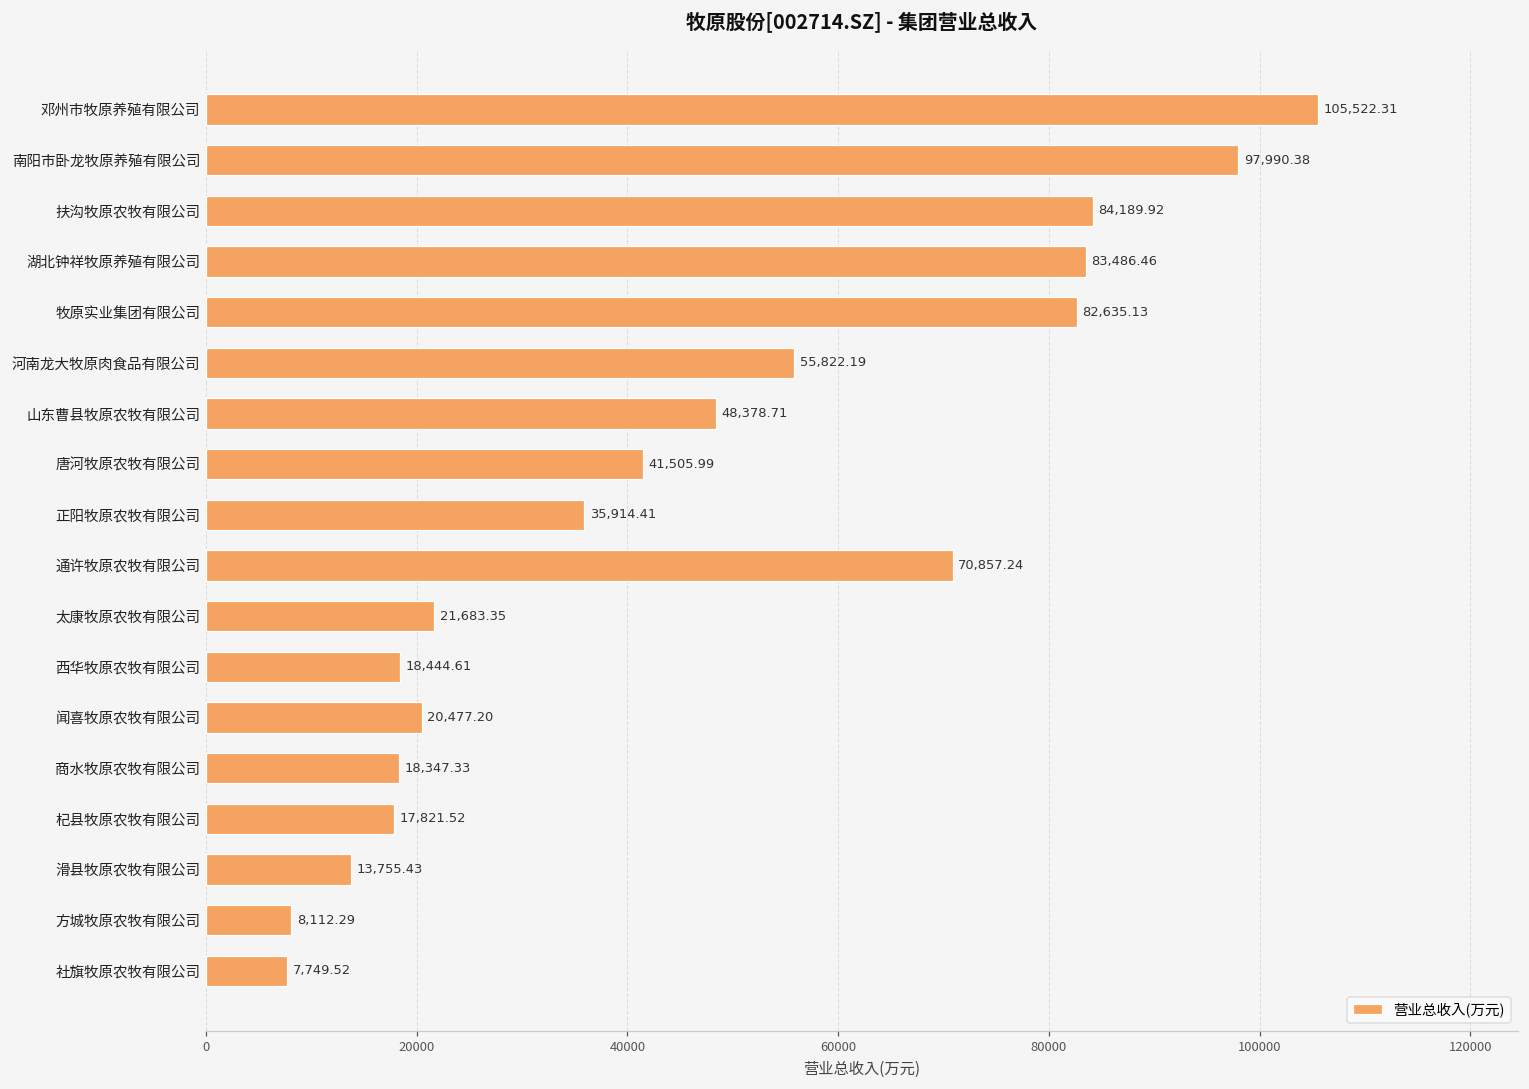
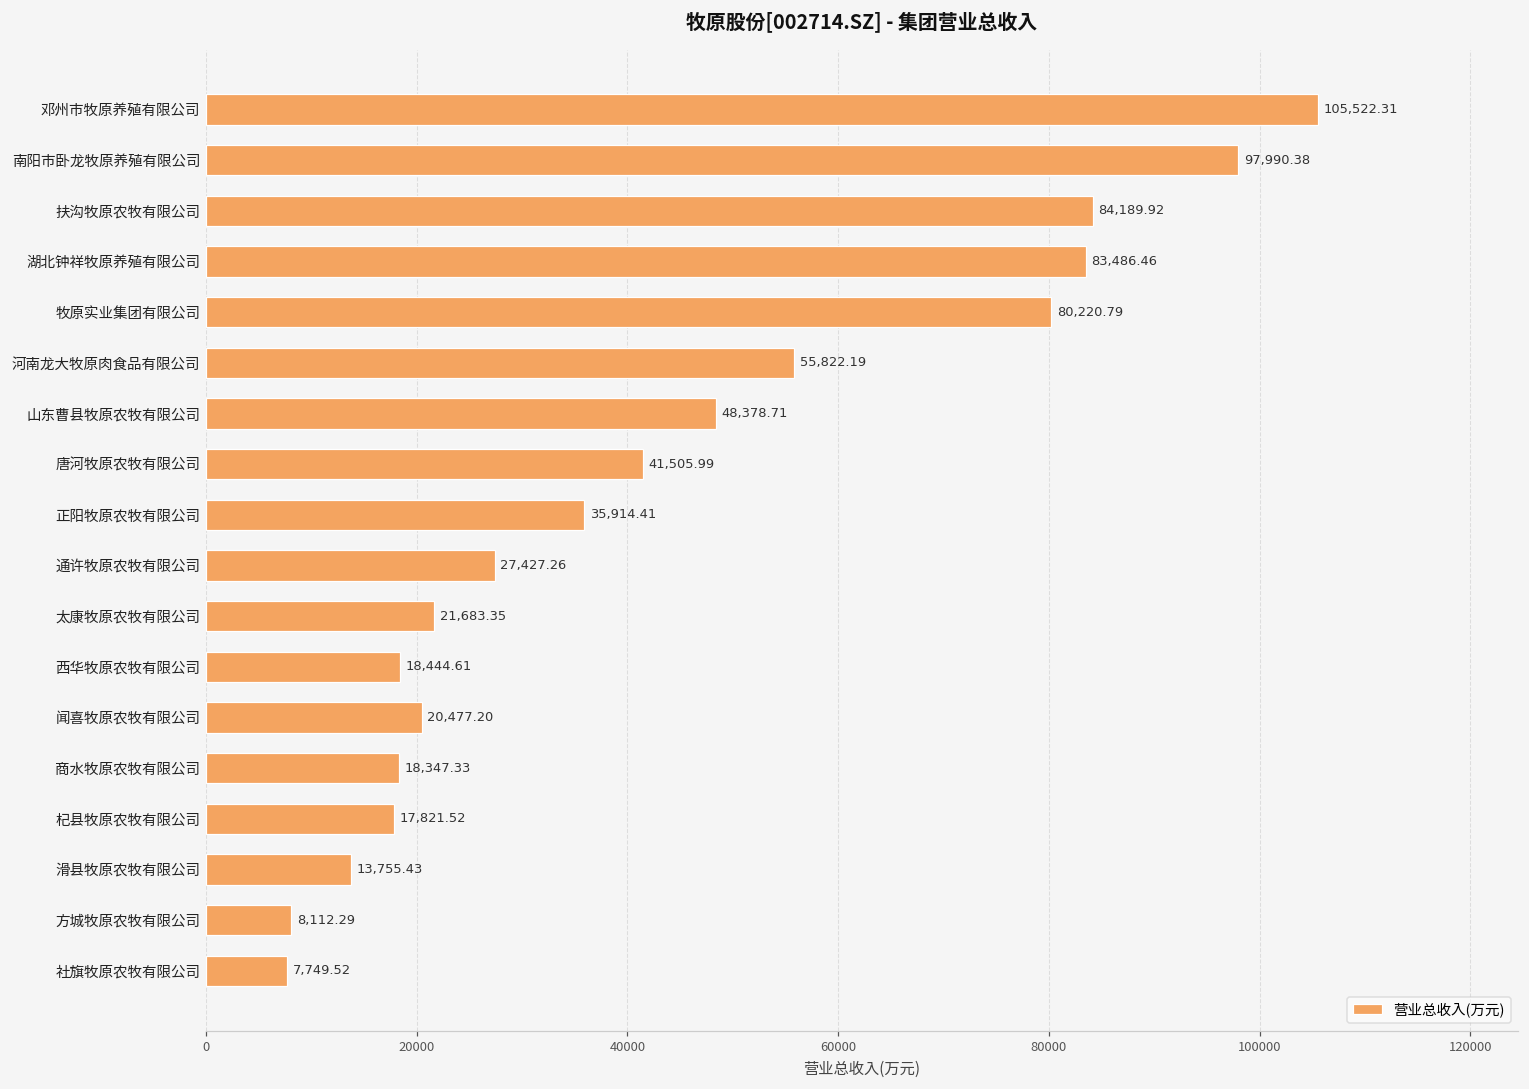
牧原实业集团有限公司: 82,635.13 -> 80,220.79
通许牧原农牧有限公司: 70,857.24 -> 27,427.26
